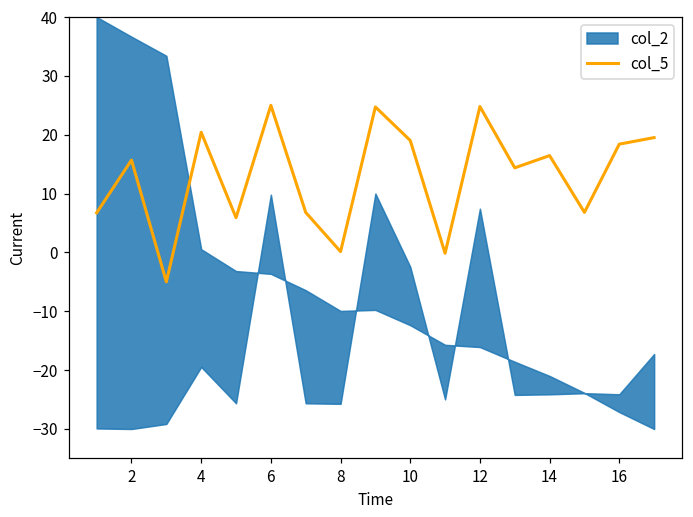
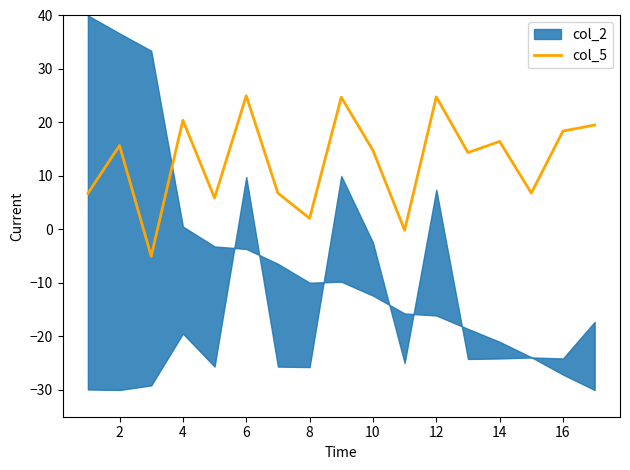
col_5, 8: 0 -> 2
col_5, 10: 19 -> 15
